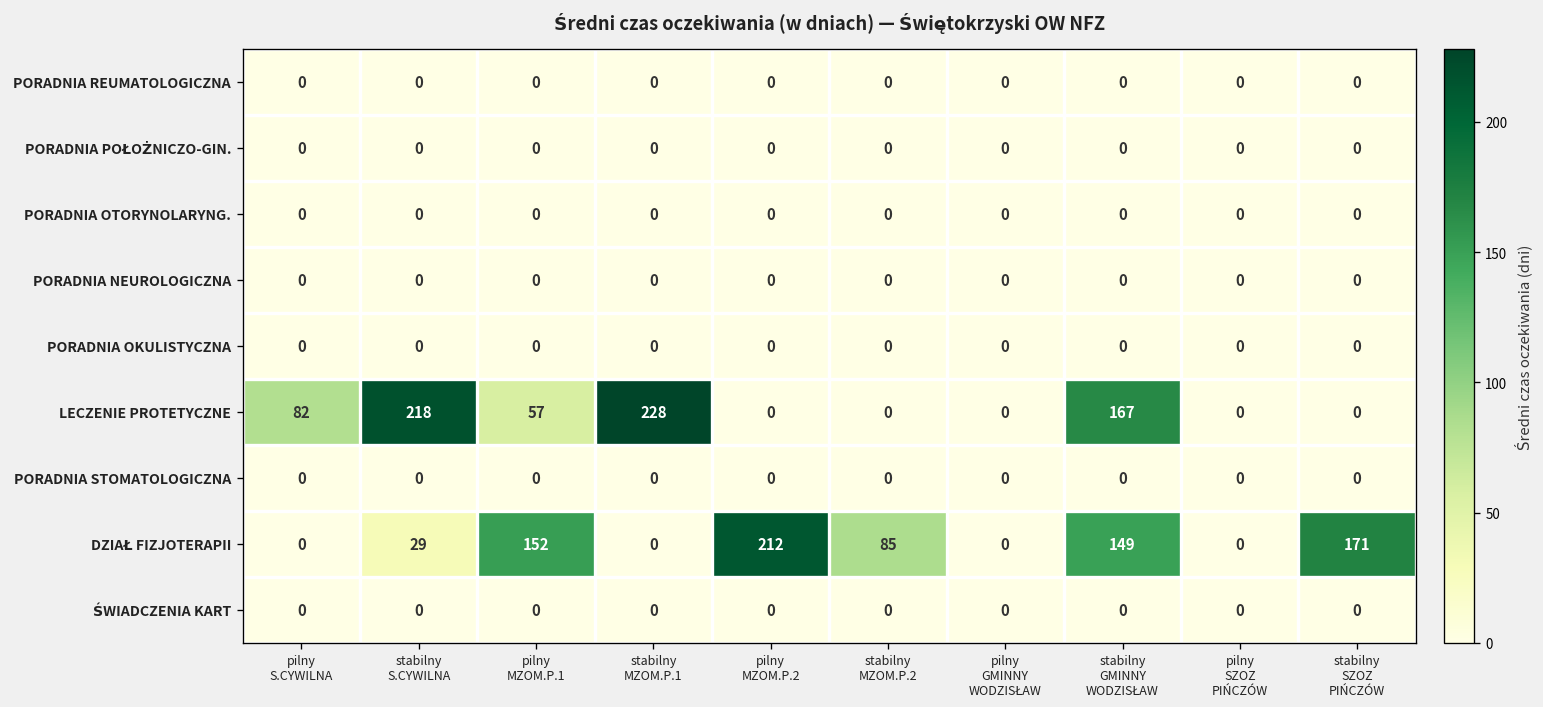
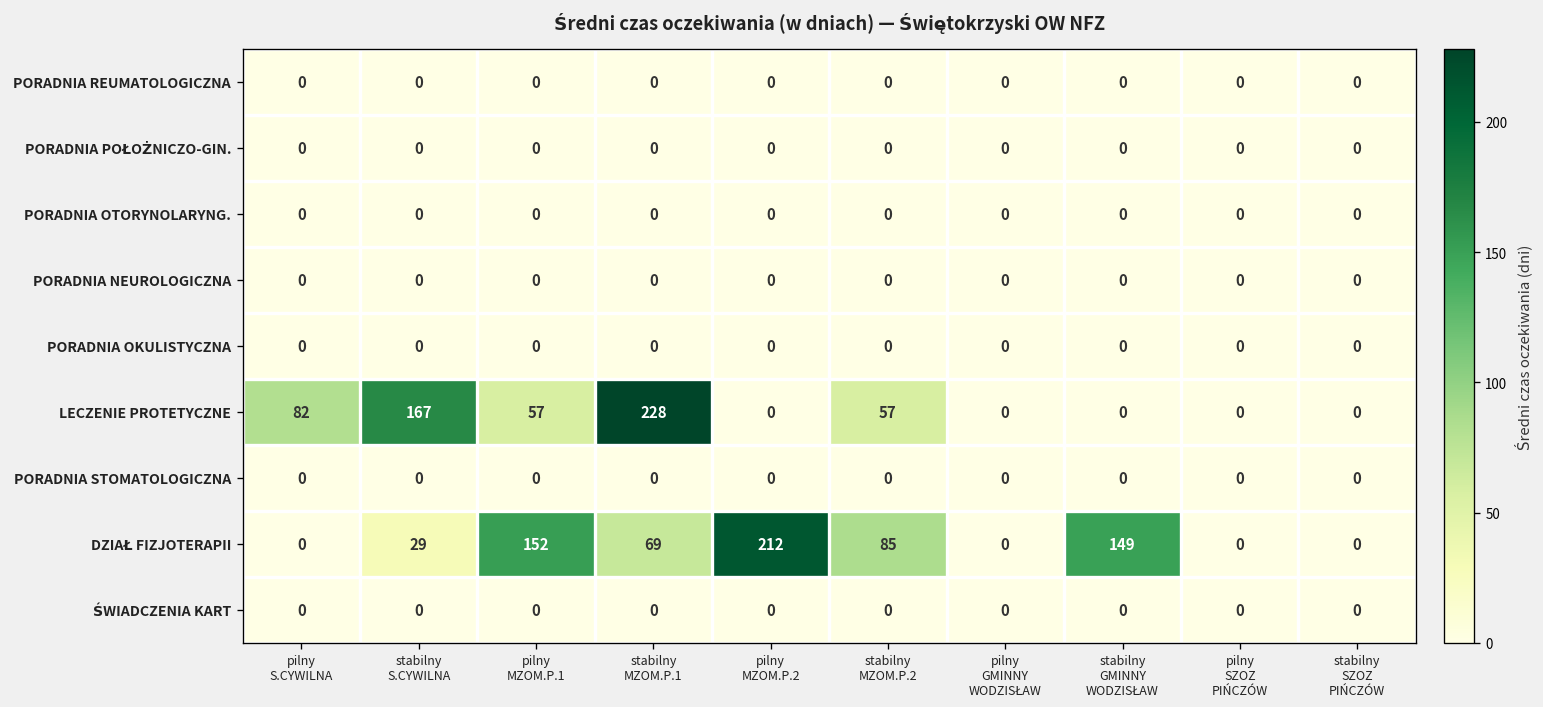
LECZENIE PROTETYCZNE, stabilny S.CYWILNA: 218 -> 167
LECZENIE PROTETYCZNE, stabilny MZOM.P.2: 0 -> 57
LECZENIE PROTETYCZNE, stabilny GMINNY WODZISŁAW: 167 -> 0
DZIAŁ FIZJOTERAPII, stabilny MZOM.P.1: 0 -> 69
DZIAŁ FIZJOTERAPII, stabilny SZOZ PIŃCZÓW: 171 -> 0
